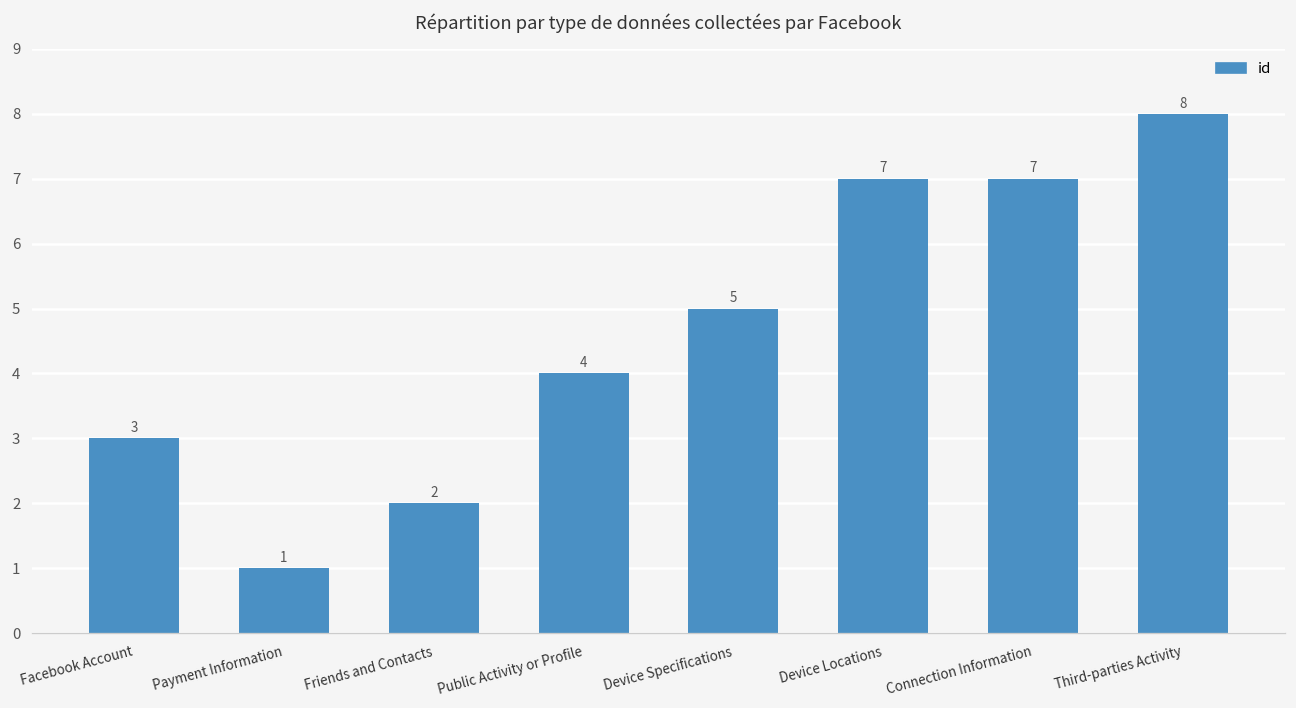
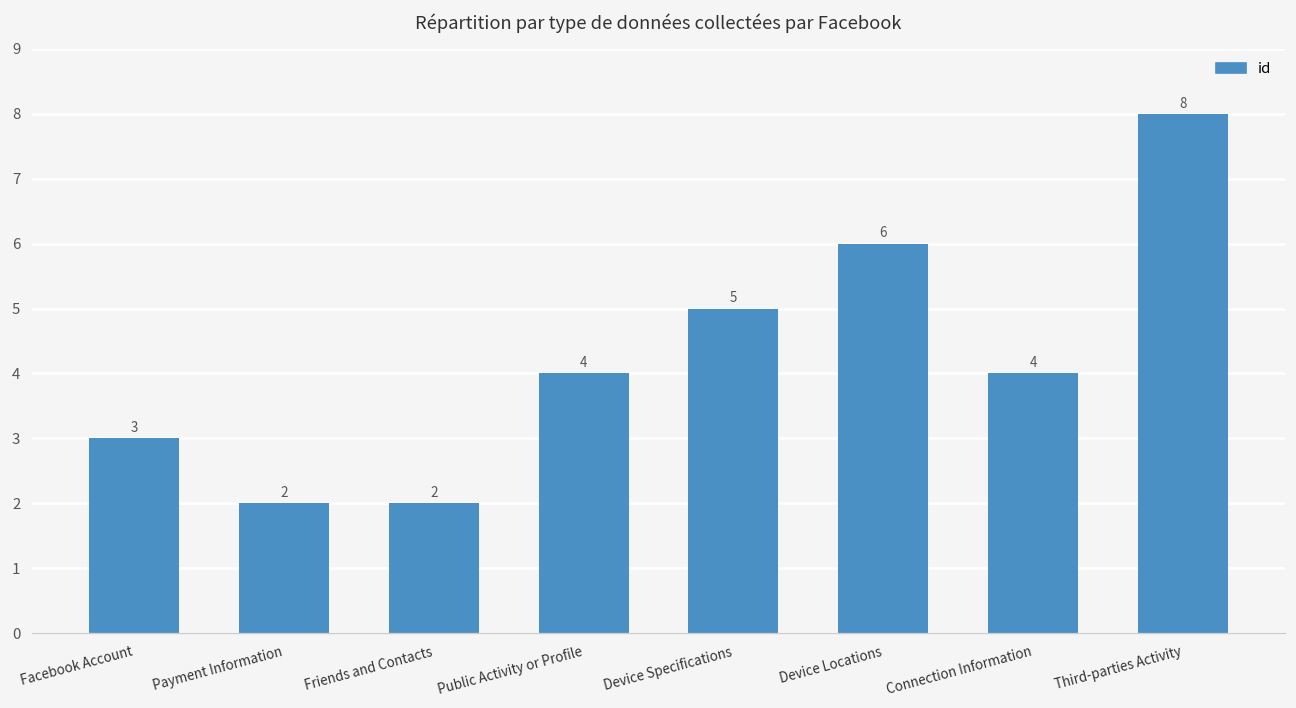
Payment Information: 1 -> 2
Device Locations: 7 -> 6
Connection Information: 7 -> 4
